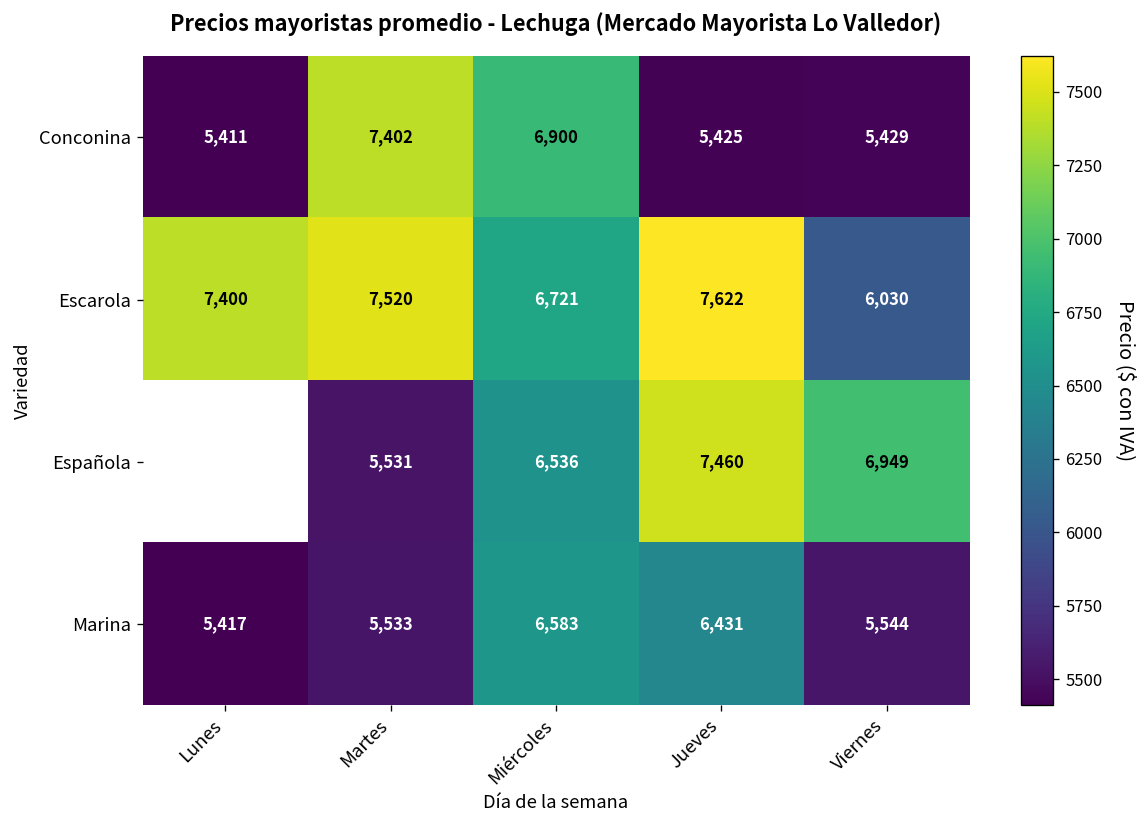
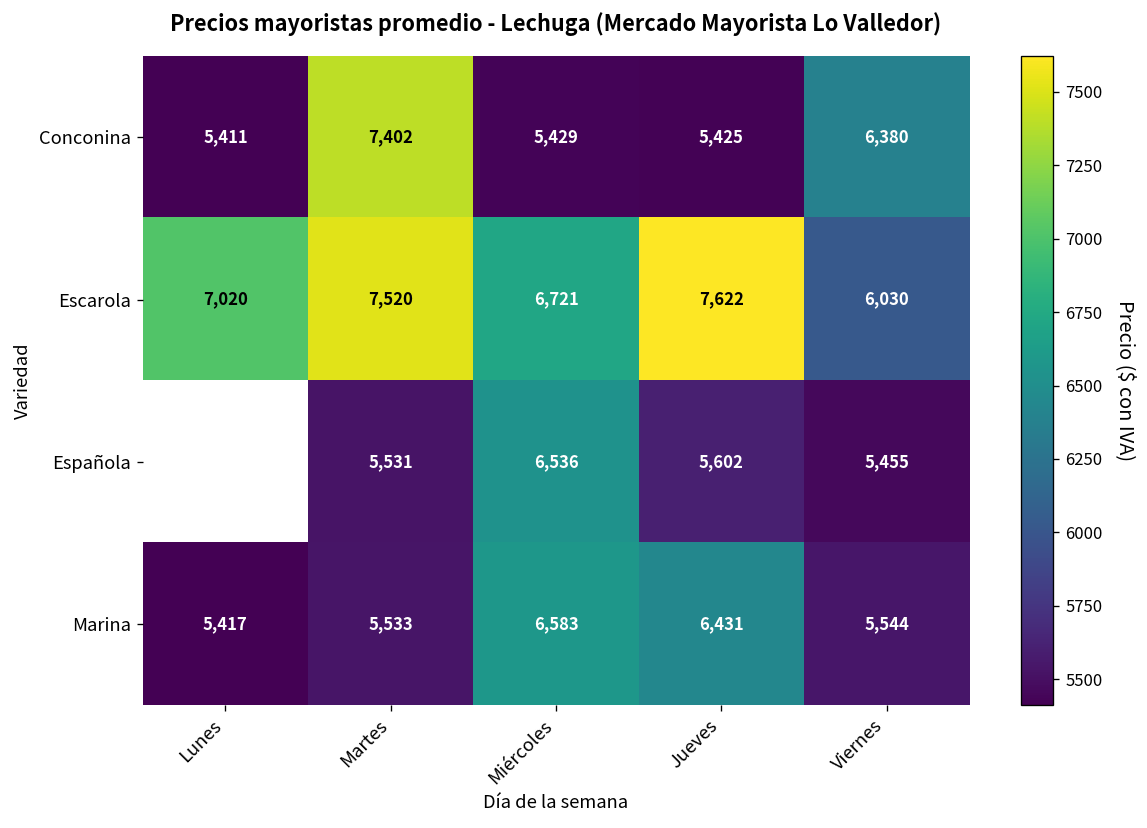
Conconina, Miércoles: 6,900 -> 5,429
Conconina, Viernes: 5,429 -> 6,380
Escarola, Lunes: 7,400 -> 7,020
Española, Jueves: 7,460 -> 5,602
Española, Viernes: 6,949 -> 5,455
